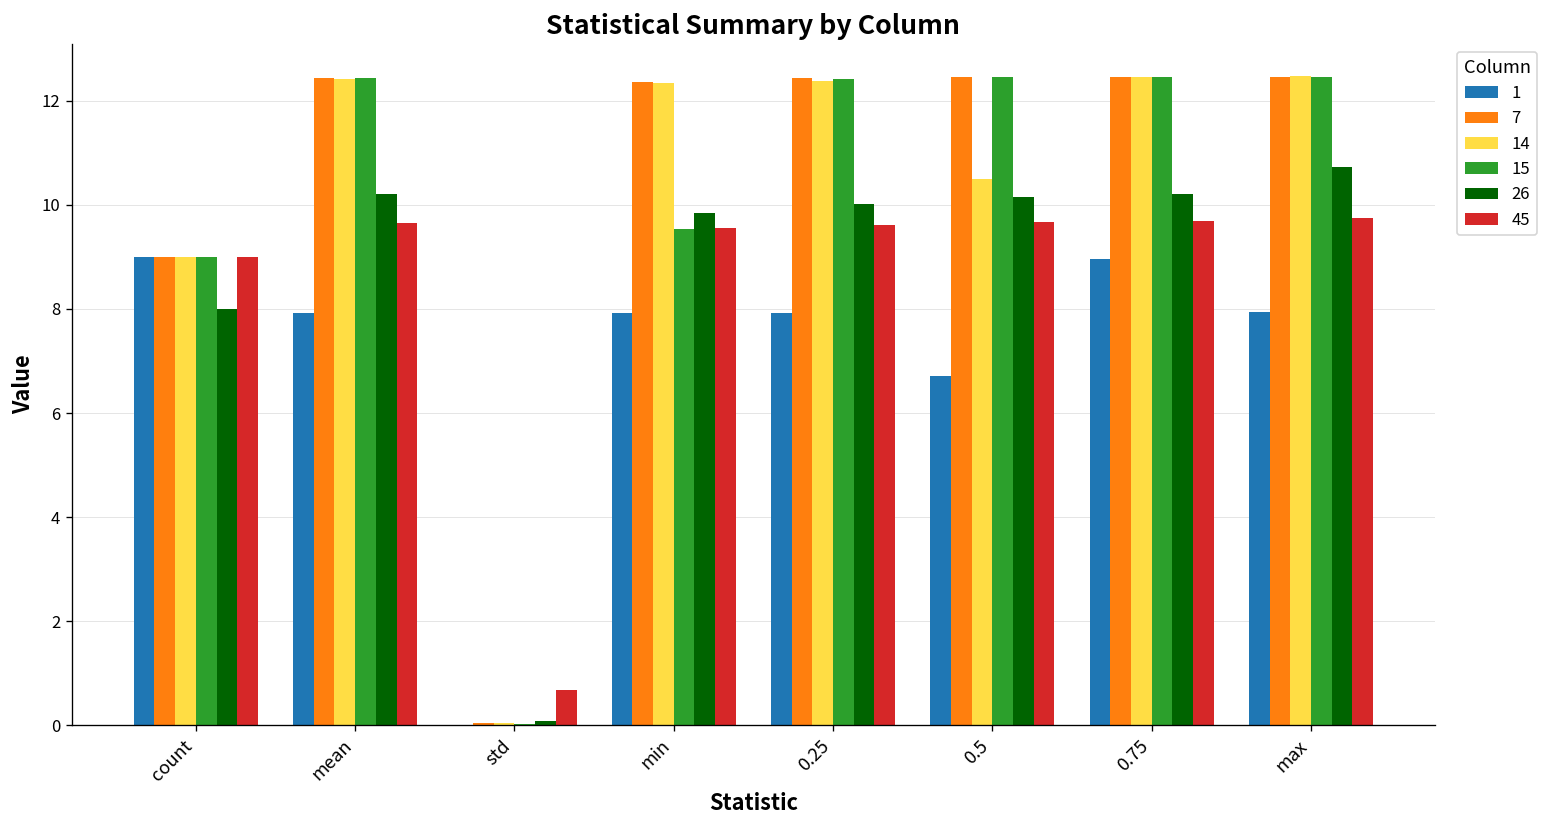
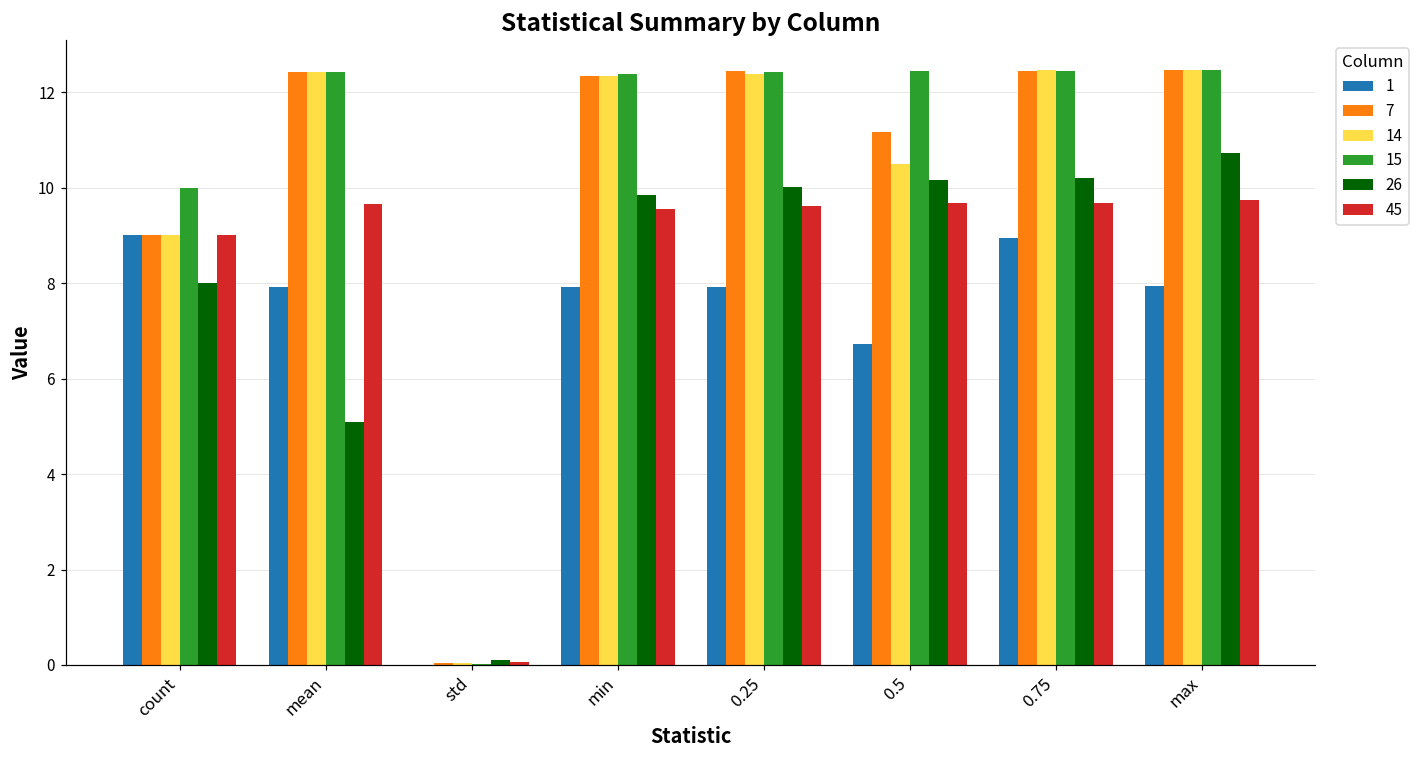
15, count: 9 -> 10
26, mean: 10.2 -> 5.1
45, std: 0.7 -> 0.1
15, min: 9.5 -> 12.4
7, 0.5: 12.5 -> 11.2
